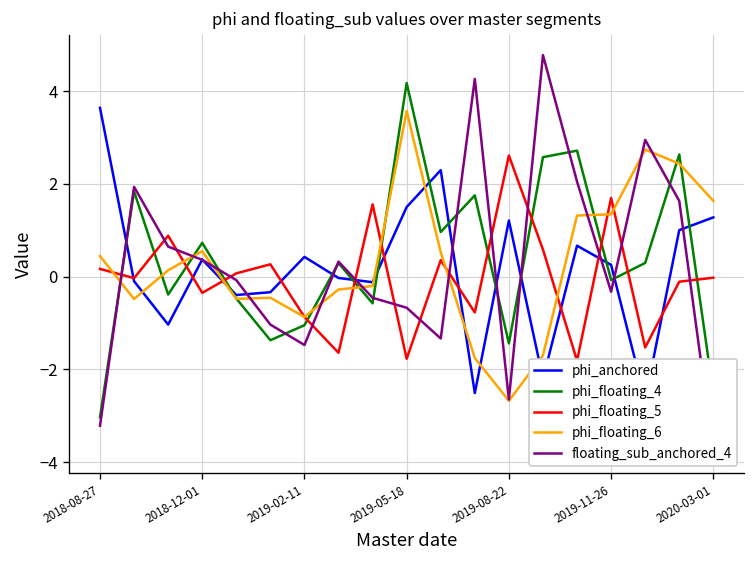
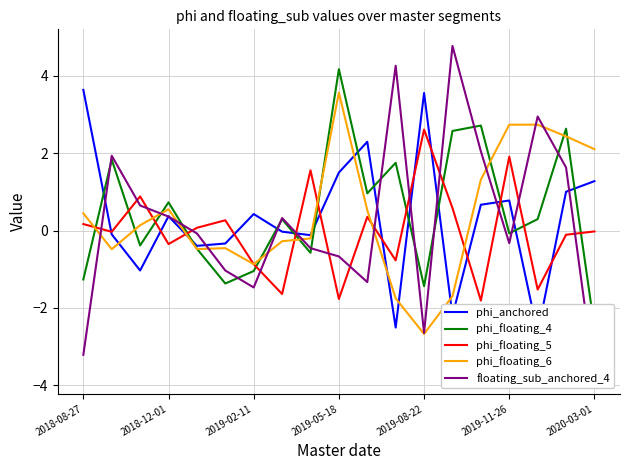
phi_floating_4, 2018-08-27: -3.0 -> -1.3
phi_anchored, 2019-08-22: 1.2 -> 3.6
phi_anchored, 2019-11-26: 0.3 -> 0.8
phi_floating_5, 2019-11-26: 1.7 -> 1.9
phi_floating_6, 2019-11-26: 1.3 -> 2.7
phi_floating_6, 2020-03-01: 1.6 -> 2.1
